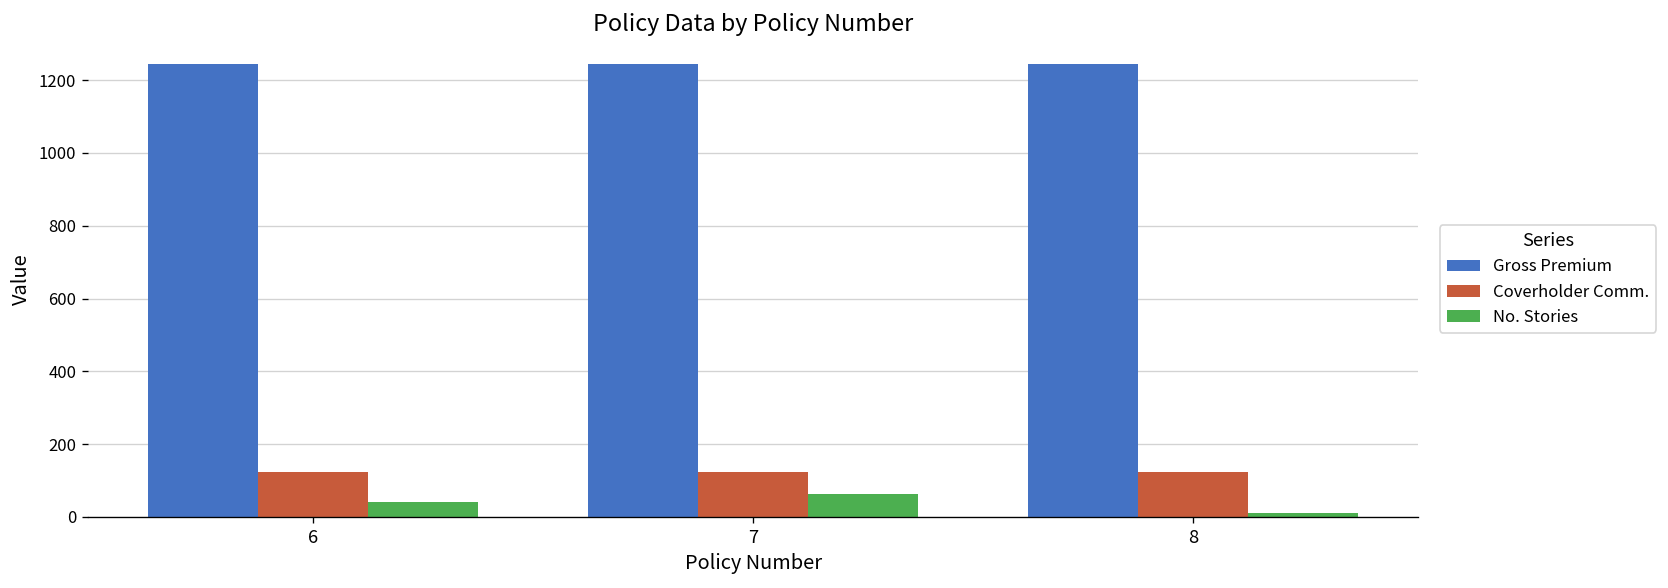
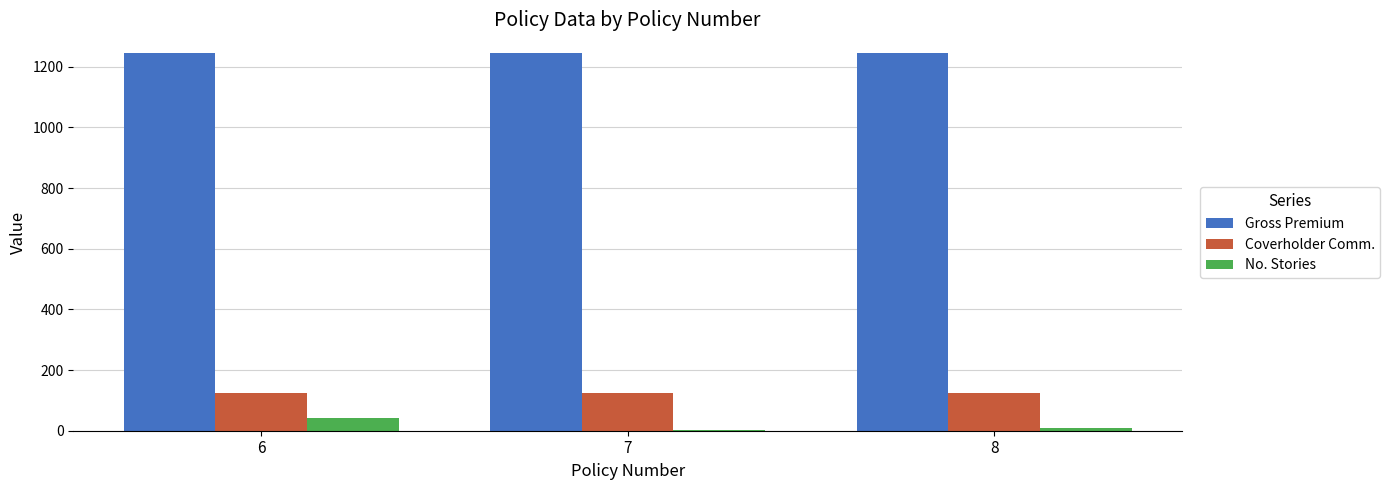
No. Stories, 7: 60 -> 0
